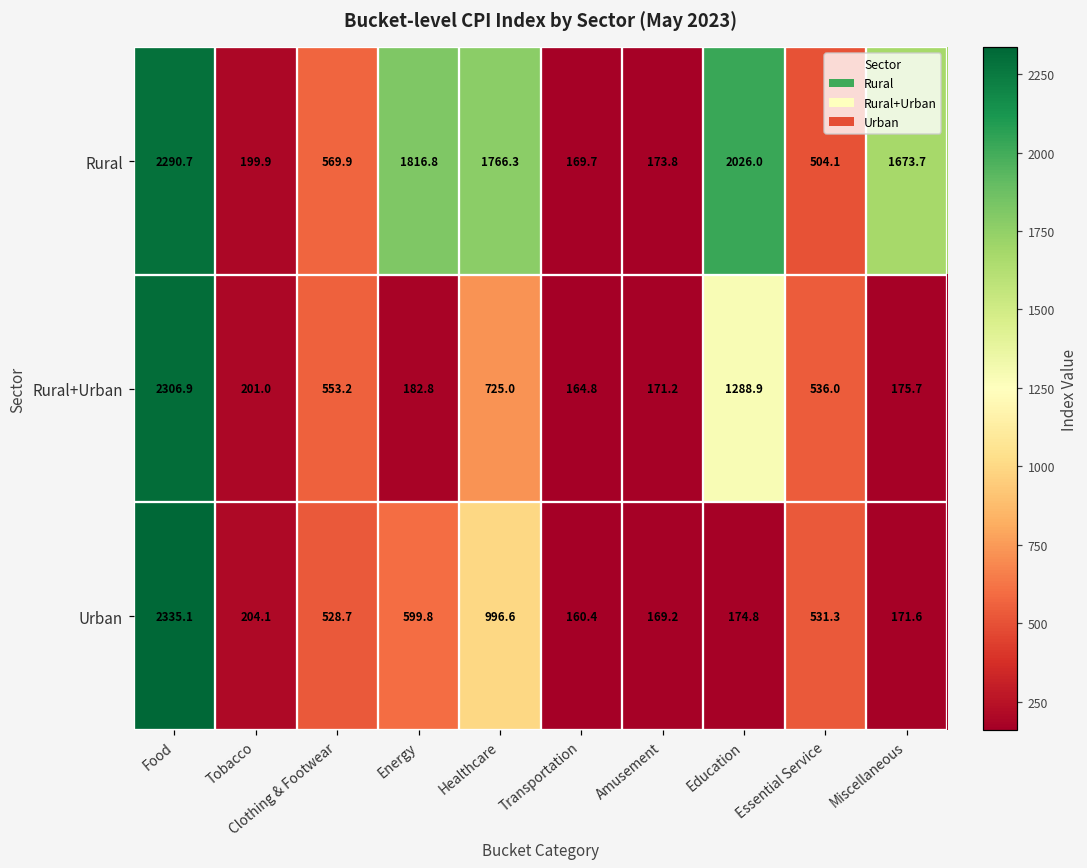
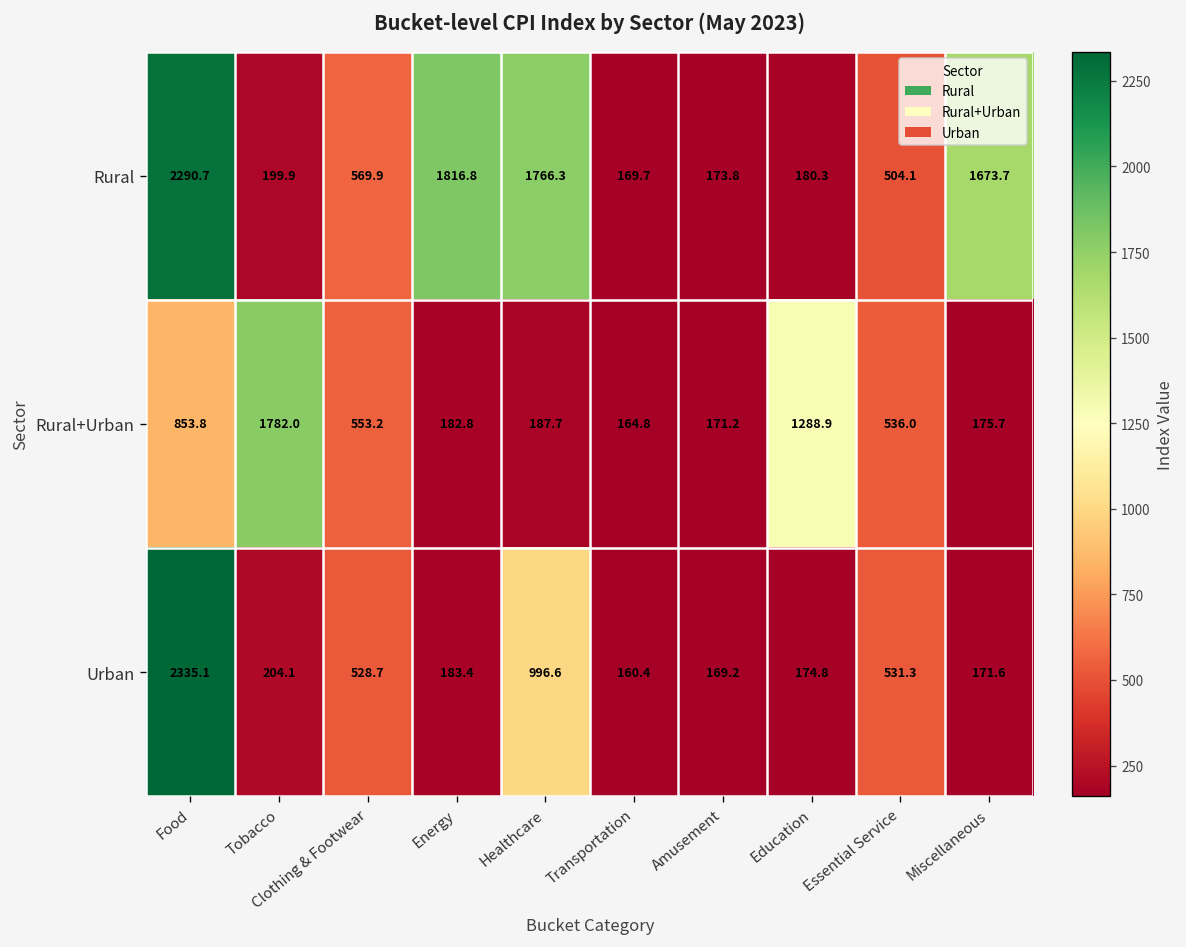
Rural, Education: 2026.0 -> 180.3
Rural+Urban, Food: 2306.9 -> 853.8
Rural+Urban, Tobacco: 201.0 -> 1782.0
Rural+Urban, Healthcare: 725.0 -> 187.7
Urban, Energy: 599.8 -> 183.4
